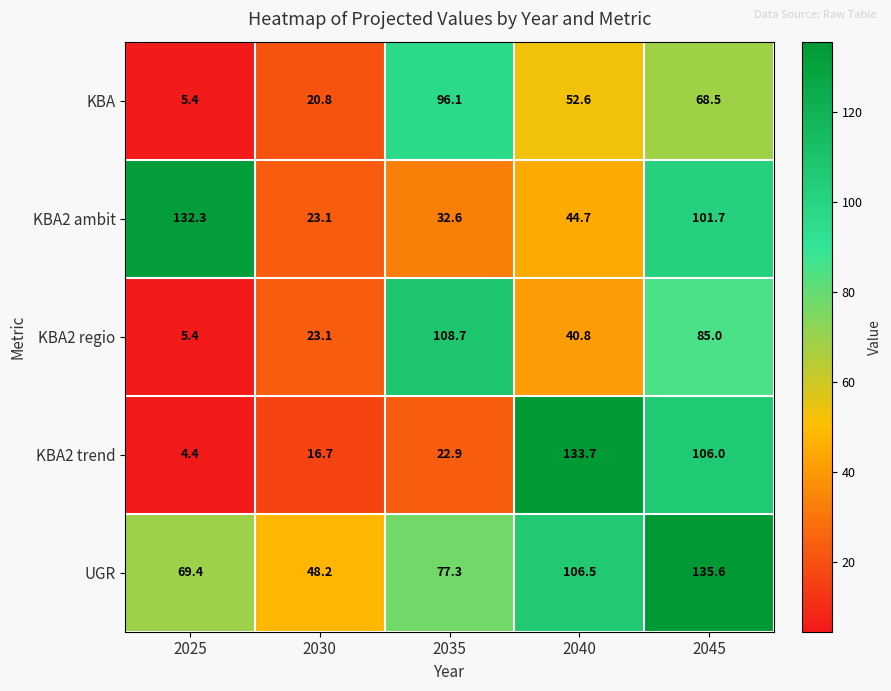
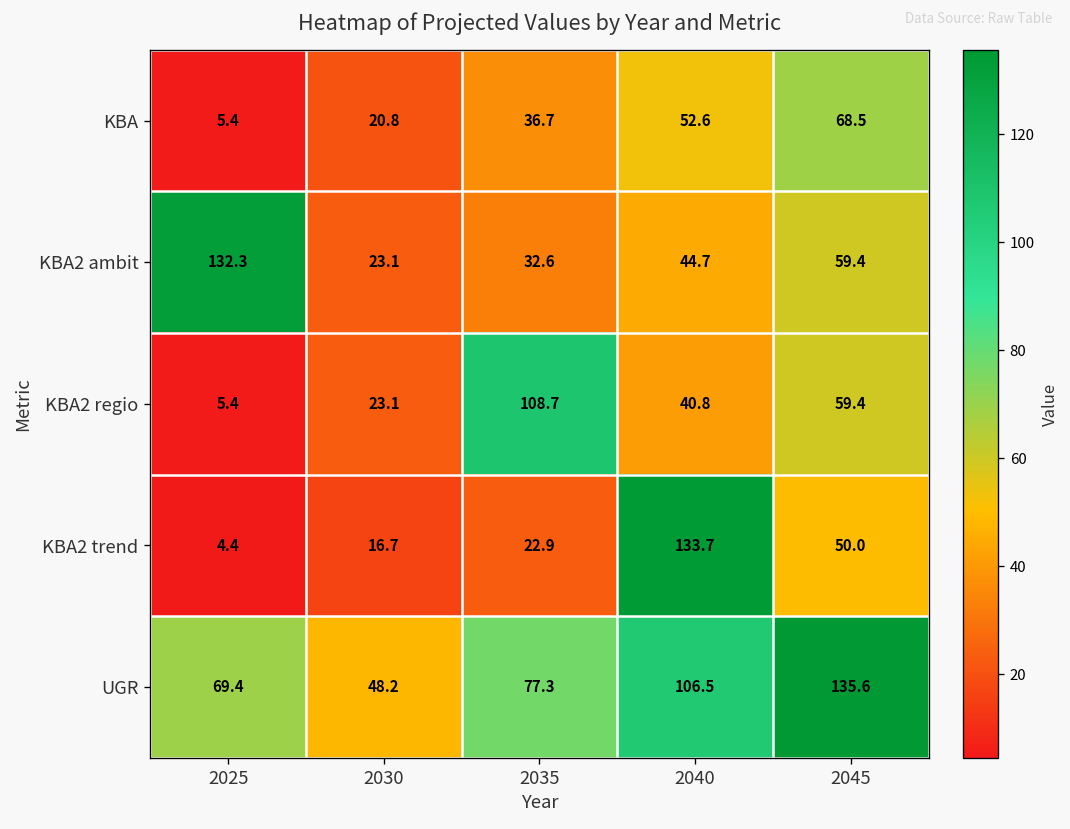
KBA, 2035: 96.1 -> 36.7
KBA2 ambit, 2045: 101.7 -> 59.4
KBA2 regio, 2045: 85.0 -> 59.4
KBA2 trend, 2045: 106.0 -> 50.0
